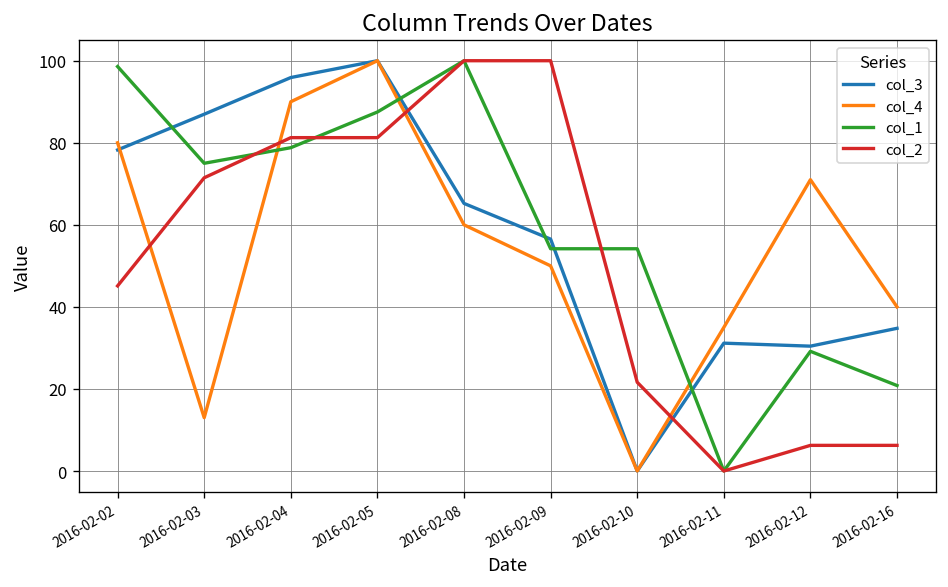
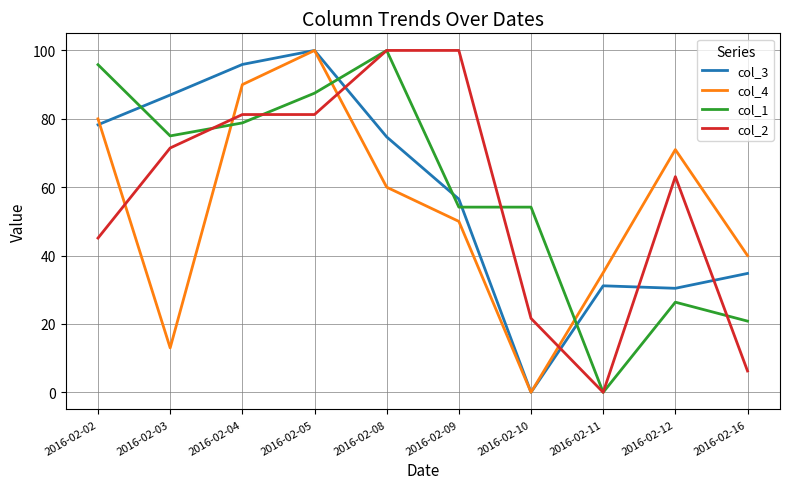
col_1, 2016-02-02: 99 -> 96
col_3, 2016-02-08: 65 -> 75
col_1, 2016-02-12: 29 -> 26
col_2, 2016-02-12: 6 -> 63
